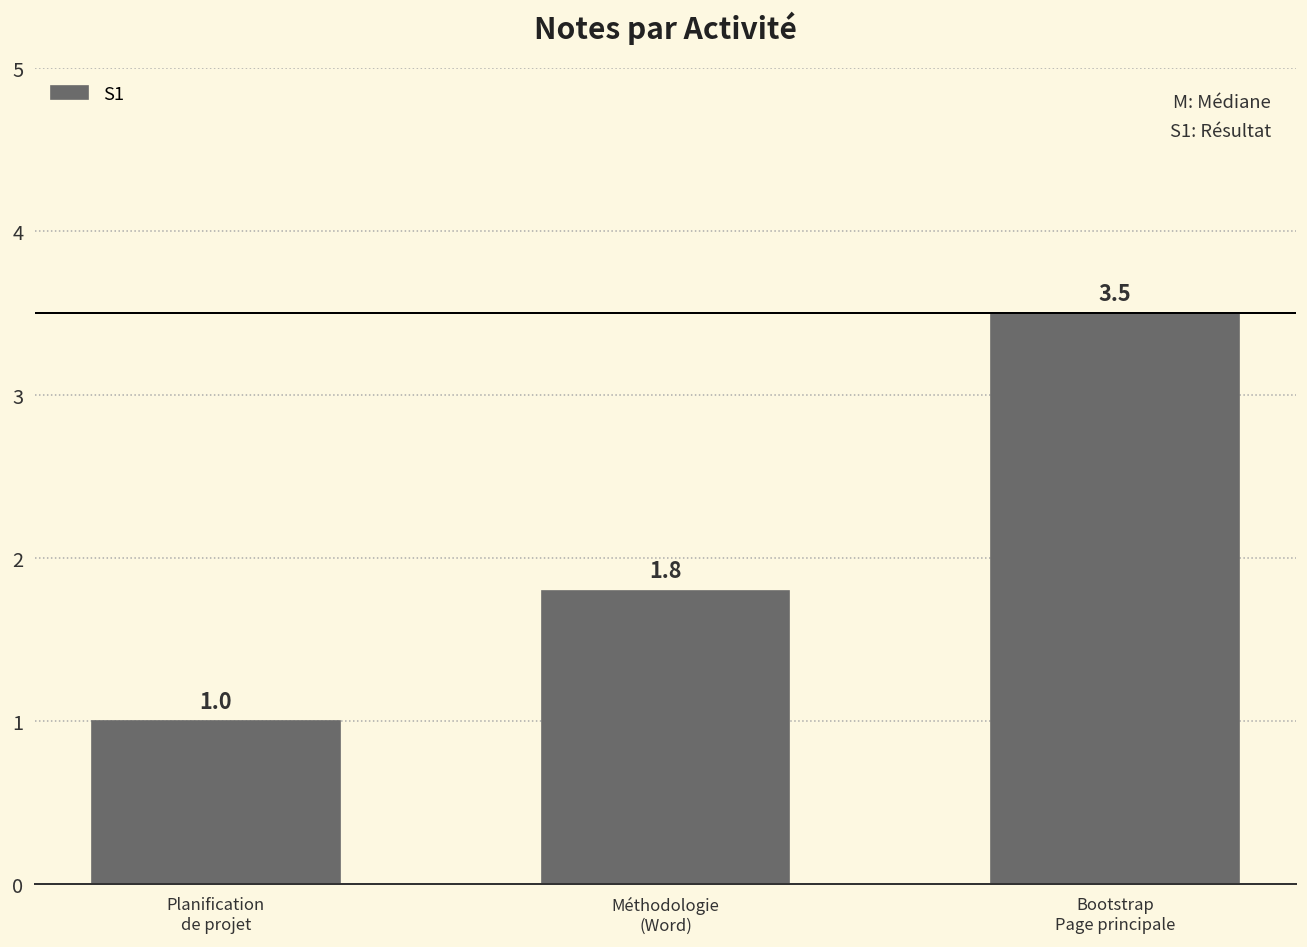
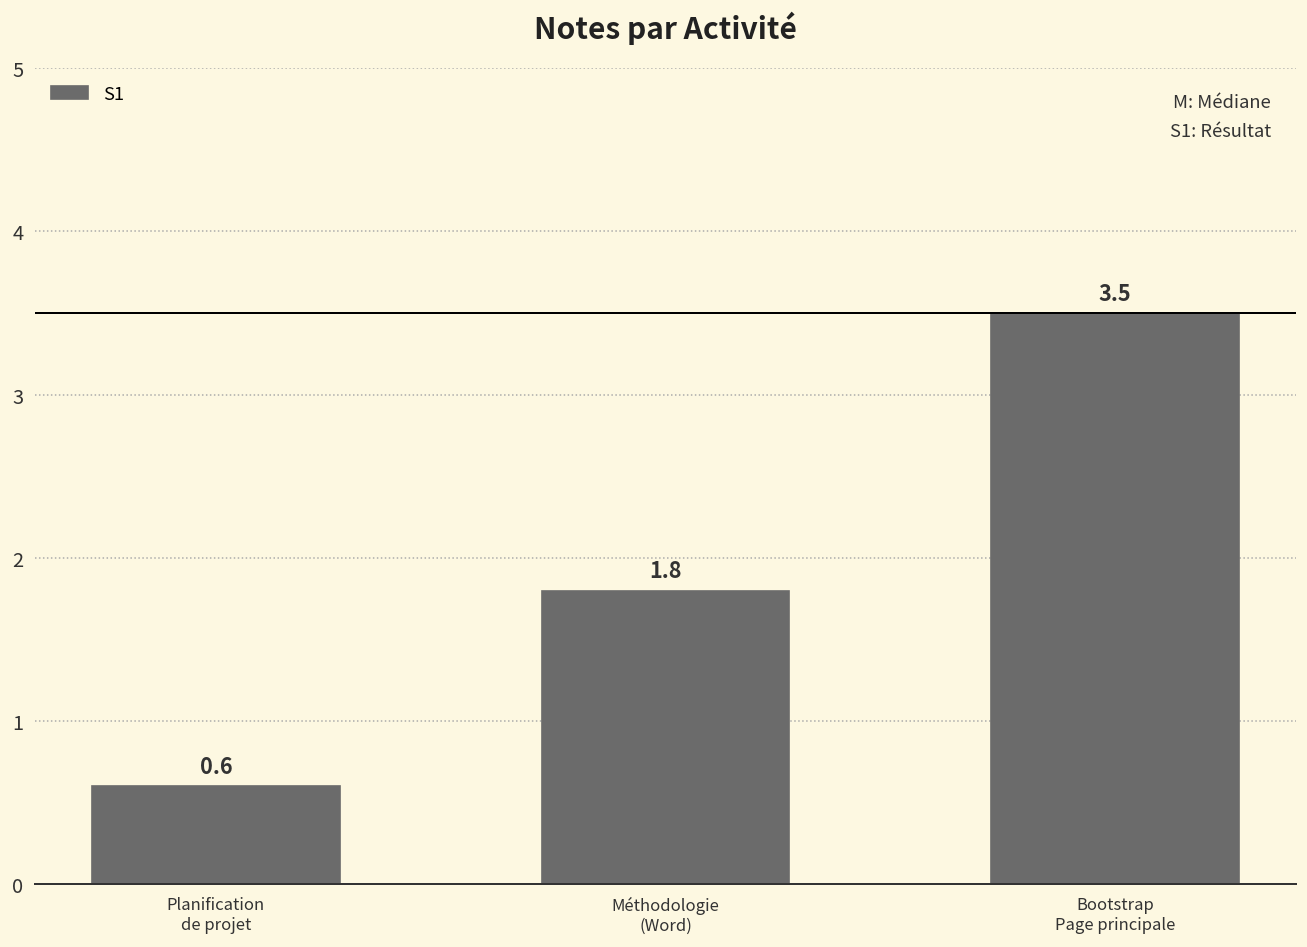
Planification de projet: 1.0 -> 0.6
